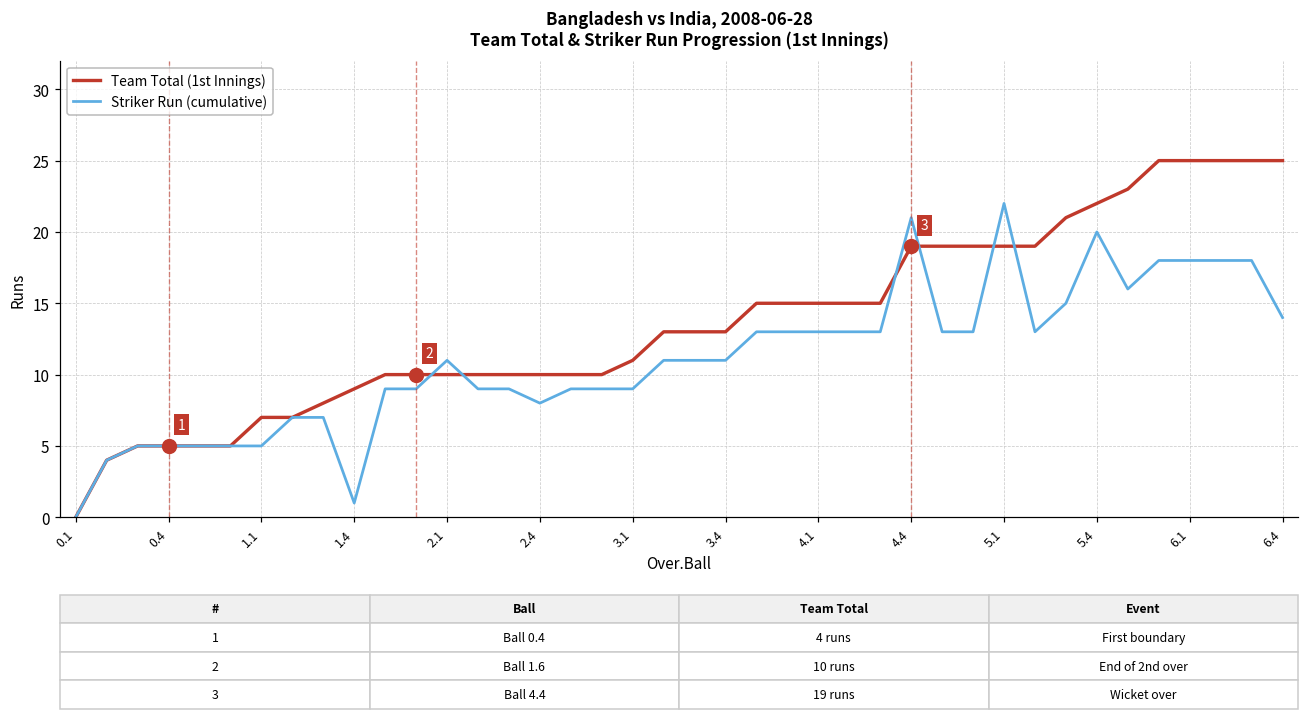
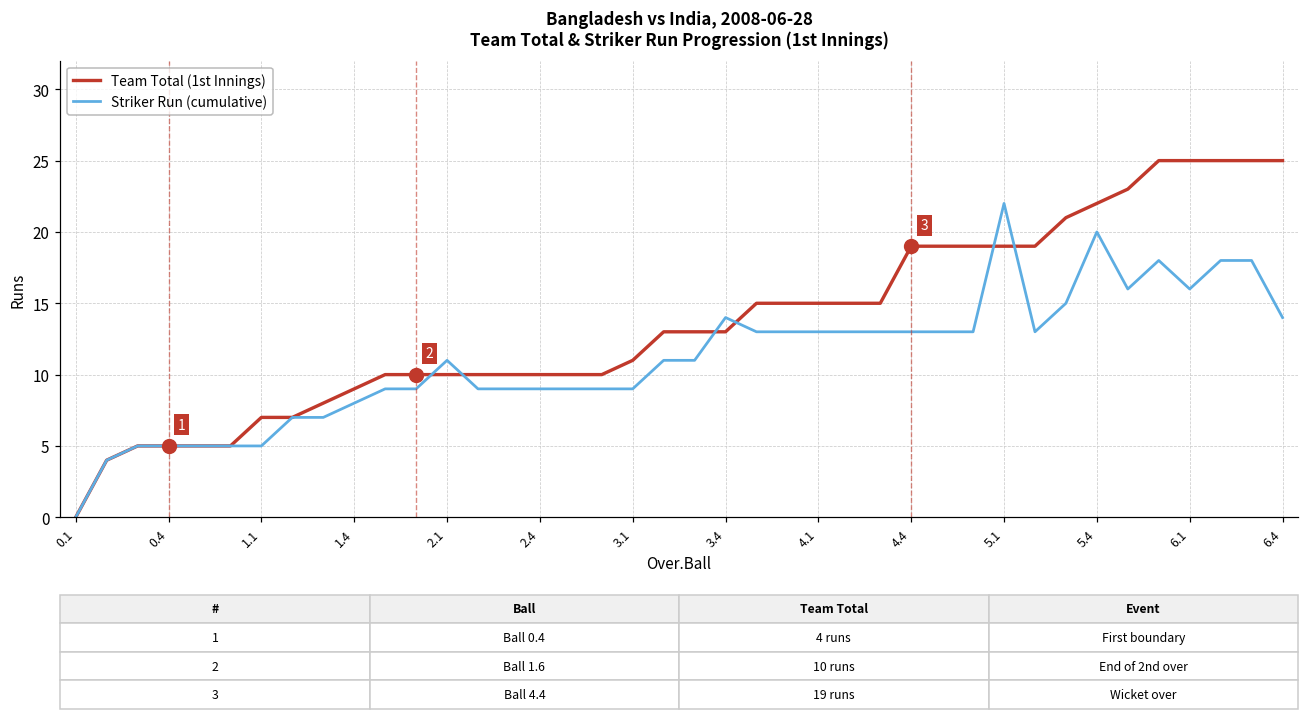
Striker Run (cumulative), 1.4: 1 -> 8
Striker Run (cumulative), 2.4: 8 -> 9
Striker Run (cumulative), 3.4: 11 -> 14
Striker Run (cumulative), 4.4: 21 -> 13
Striker Run (cumulative), 6.1: 18 -> 16
